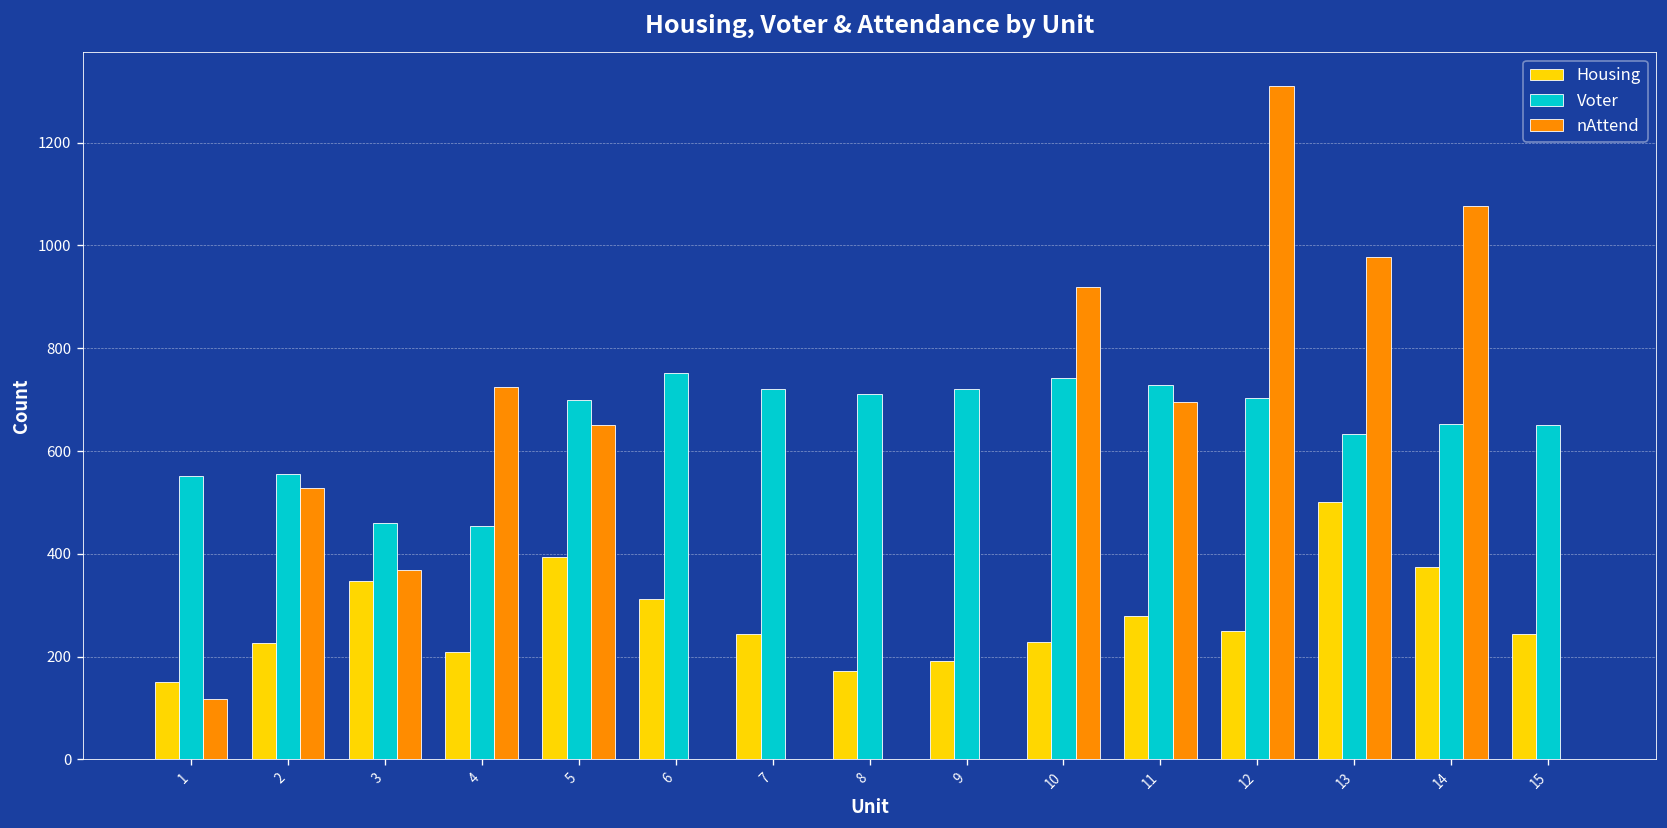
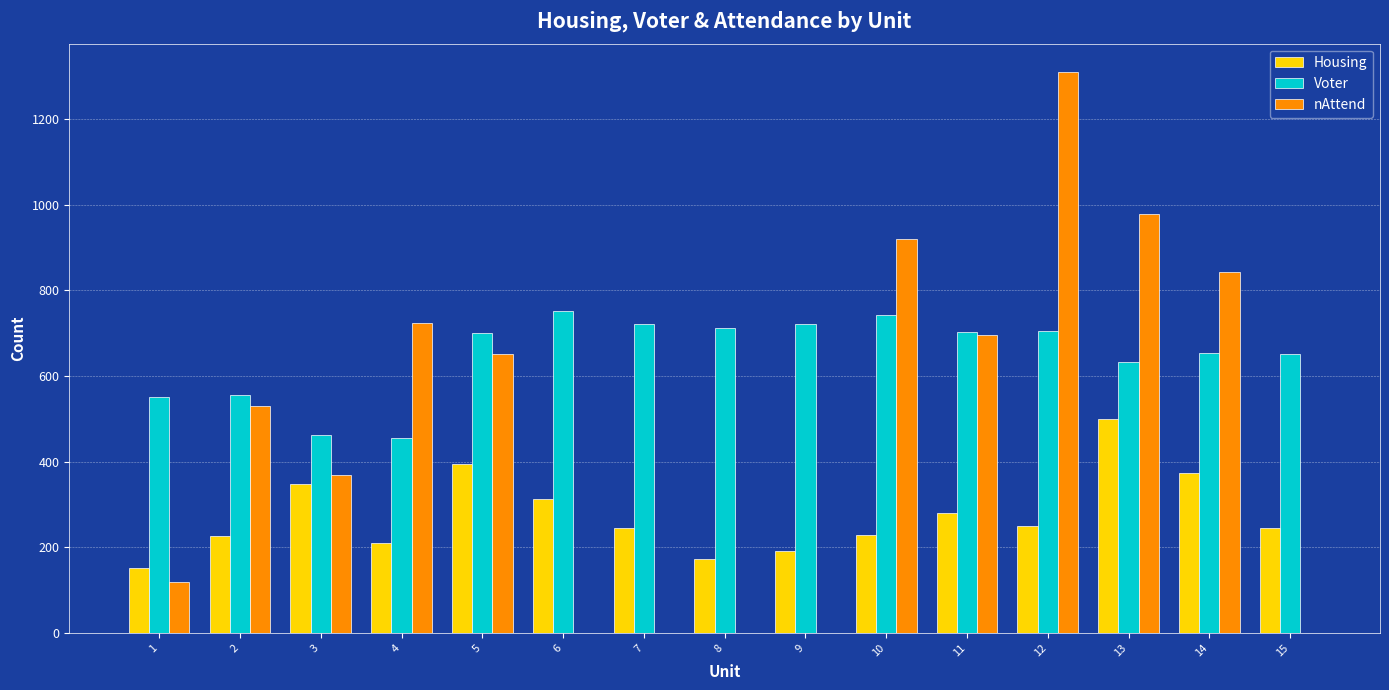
Voter, 11: 730 -> 700
nAttend, 14: 1080 -> 840
